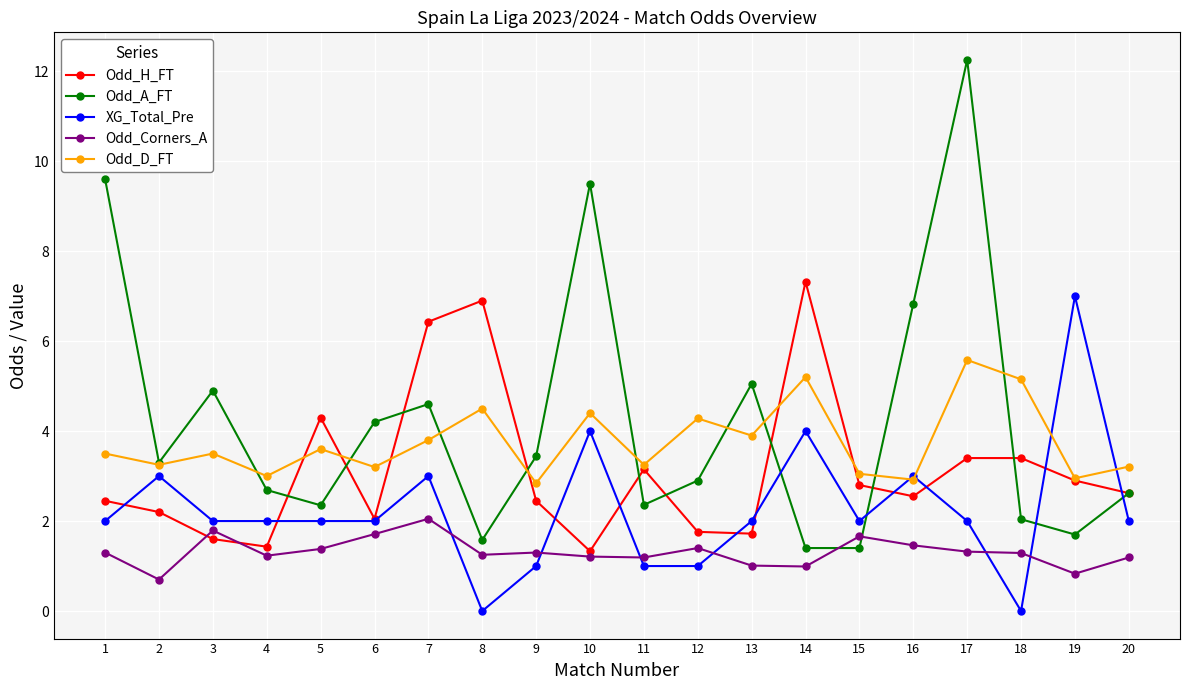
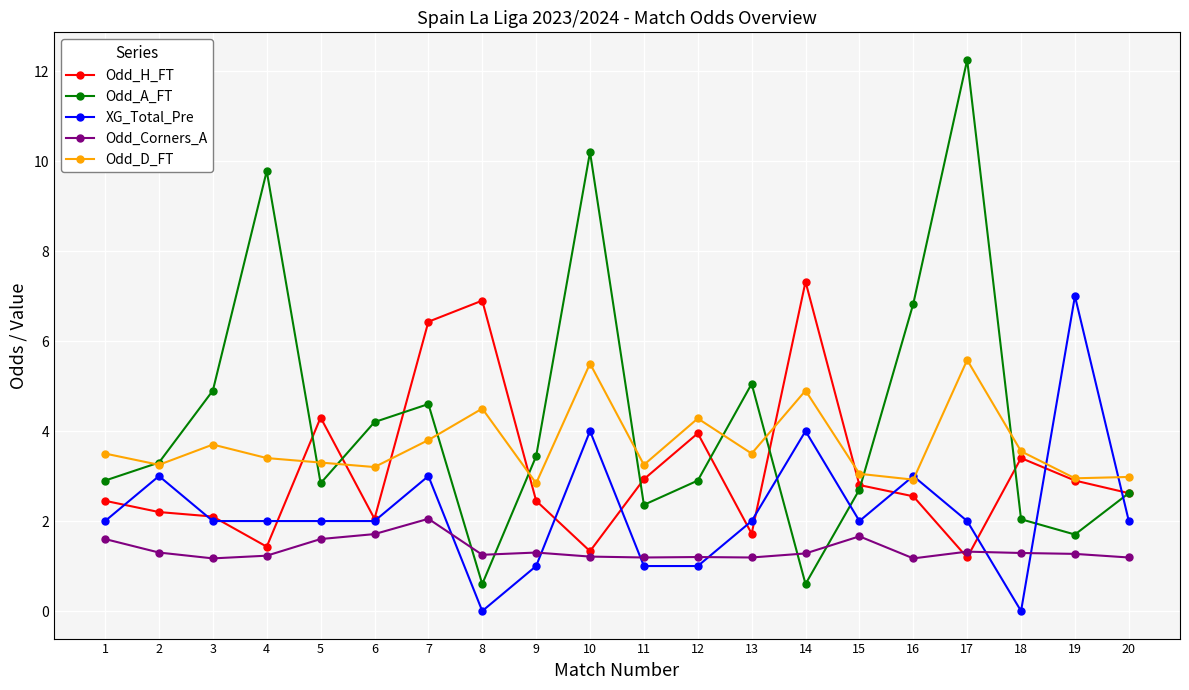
Odd_A_FT, 1: 9.6 -> 2.9
Odd_Corners_A, 1: 1.3 -> 1.6
Odd_Corners_A, 2: 0.7 -> 1.3
Odd_H_FT, 3: 1.6 -> 2.1
Odd_Corners_A, 3: 1.8 -> 1.2
Odd_D_FT, 3: 3.5 -> 3.7
Odd_A_FT, 4: 2.7 -> 9.8
Odd_D_FT, 4: 3.0 -> 3.4
Odd_A_FT, 5: 2.4 -> 2.8
Odd_Corners_A, 5: 1.4 -> 1.6
Odd_D_FT, 5: 3.6 -> 3.3
Odd_A_FT, 8: 1.6 -> 0.6
Odd_A_FT, 10: 9.5 -> 10.2
Odd_D_FT, 10: 4.4 -> 5.5
Odd_H_FT, 11: 3.2 -> 2.9
Odd_H_FT, 12: 1.8 -> 4.0
Odd_Corners_A, 12: 1.4 -> 1.2
Odd_Corners_A, 13: 1.0 -> 1.2
Odd_D_FT, 13: 3.9 -> 3.5
Odd_A_FT, 14: 1.4 -> 0.6
Odd_Corners_A, 14: 1.0 -> 1.3
Odd_D_FT, 14: 5.2 -> 4.9
Odd_A_FT, 15: 1.4 -> 2.7
Odd_Corners_A, 16: 1.5 -> 1.2
Odd_H_FT, 17: 3.4 -> 1.2
Odd_D_FT, 18: 5.2 -> 3.6
Odd_Corners_A, 19: 0.8 -> 1.3
Odd_D_FT, 20: 3.2 -> 3.0
